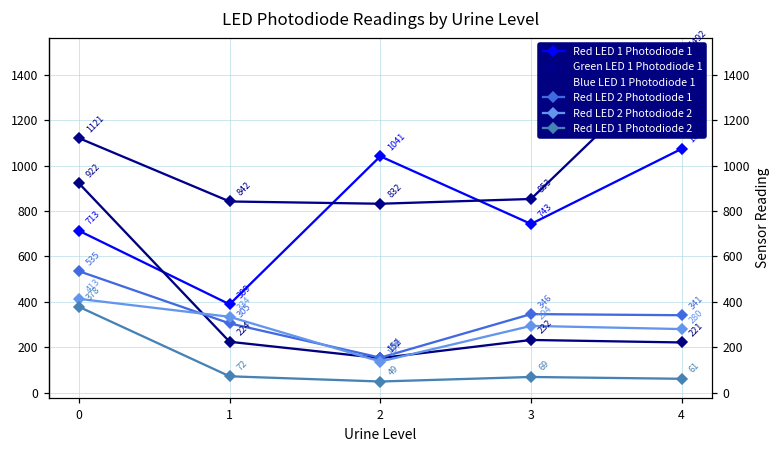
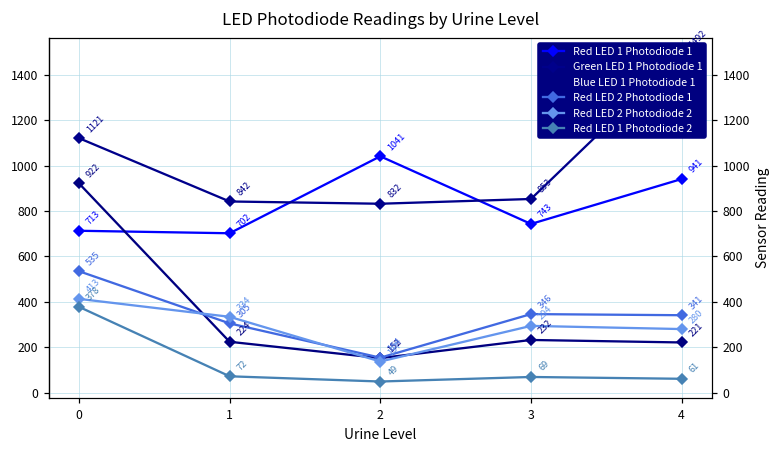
Red LED 1 Photodiode 1, 1: 389 -> 702
Red LED 1 Photodiode 1, 4: 1070 -> 940
